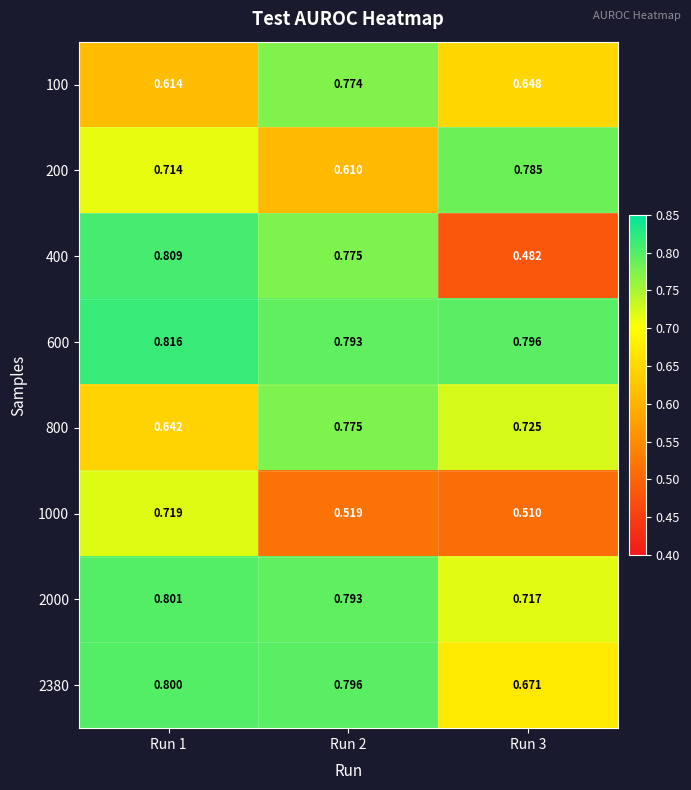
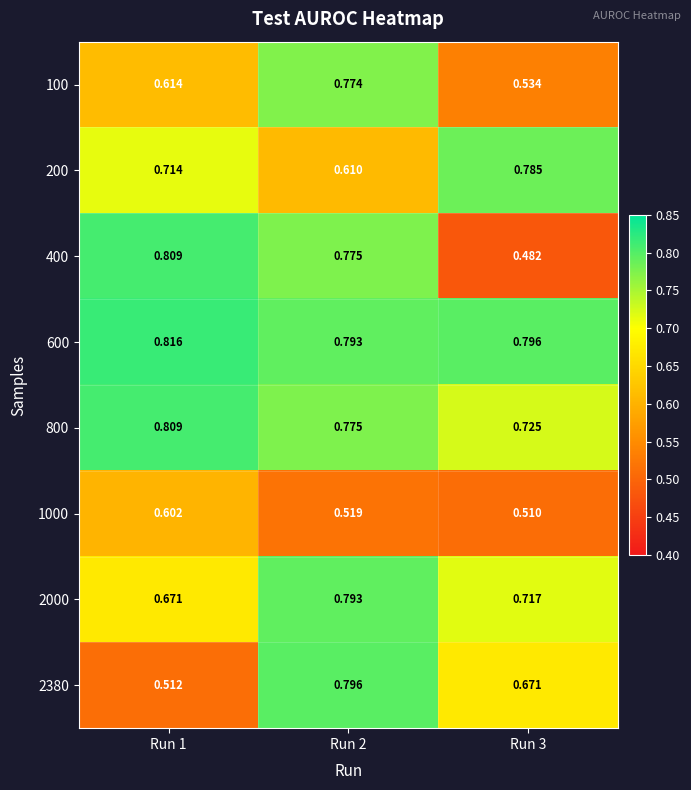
100, Run 3: 0.648 -> 0.534
800, Run 1: 0.642 -> 0.809
1000, Run 1: 0.719 -> 0.602
2000, Run 1: 0.801 -> 0.671
2380, Run 1: 0.800 -> 0.512
